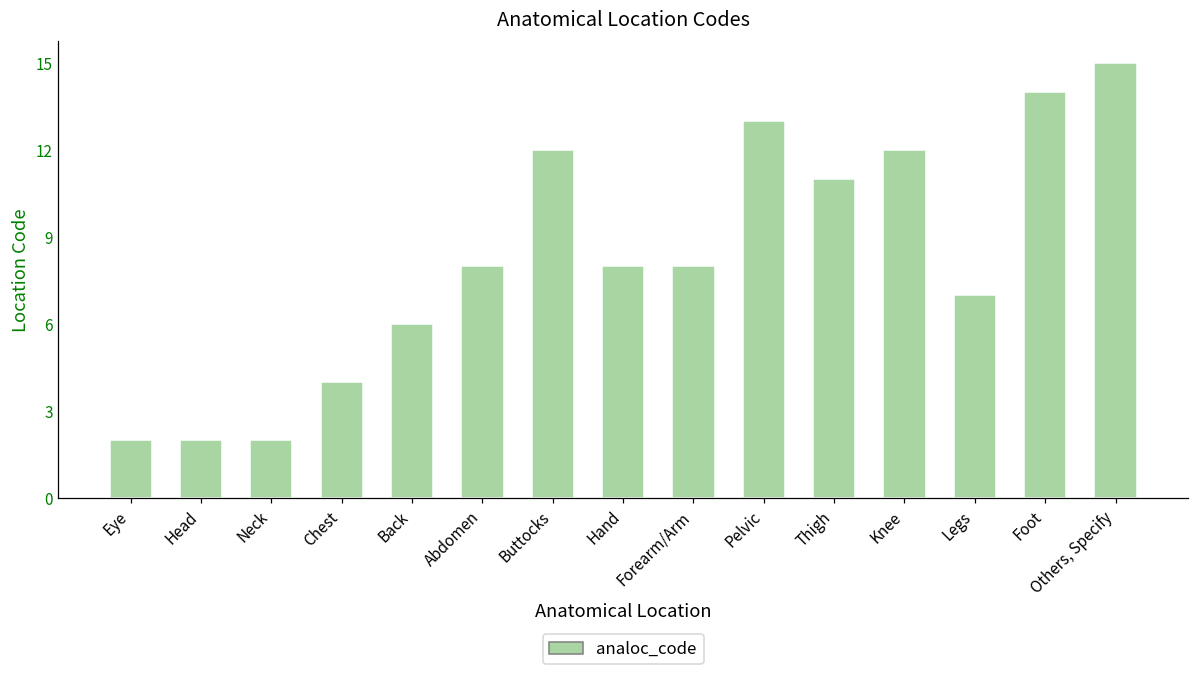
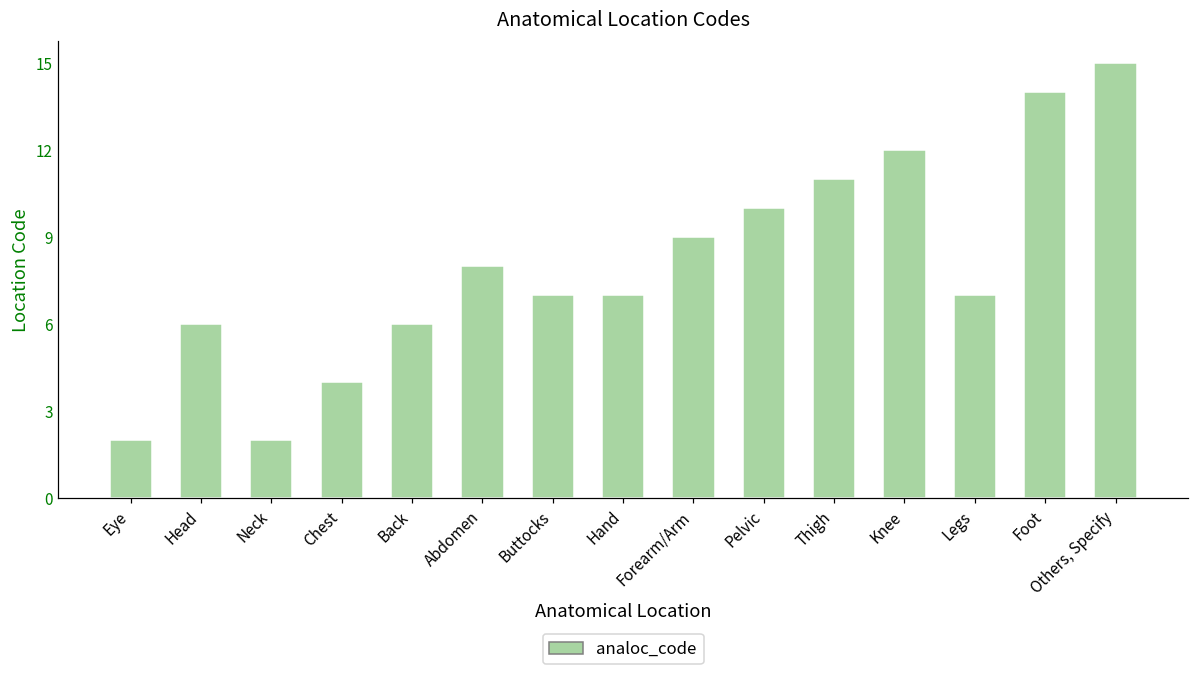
Head: 2 -> 6
Buttocks: 12 -> 7
Hand: 8 -> 7
Forearm/Arm: 8 -> 9
Pelvic: 13 -> 10
